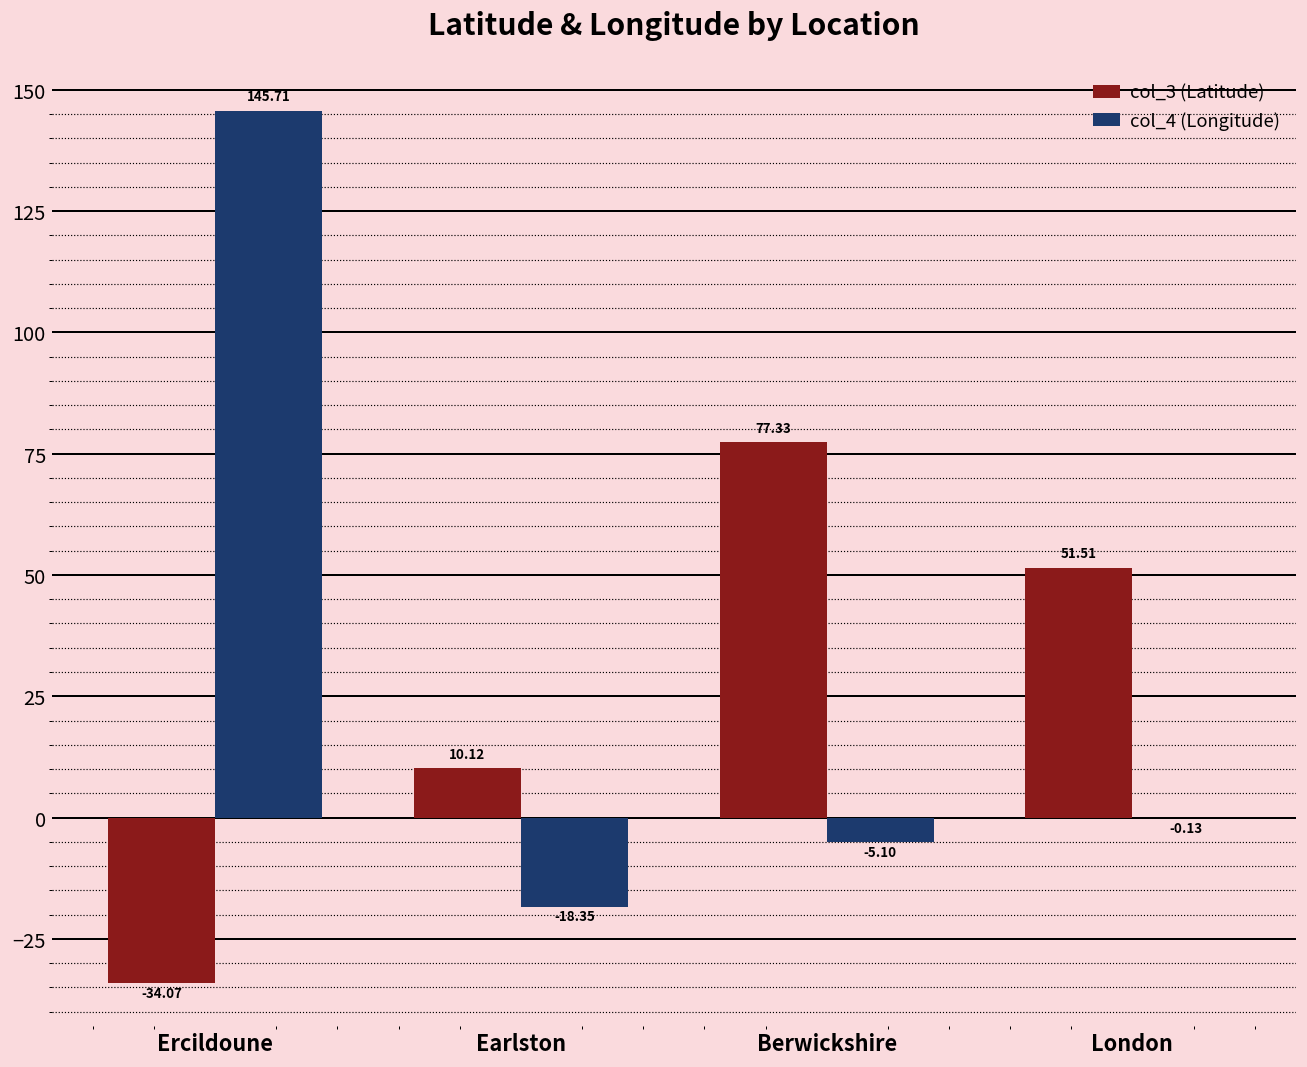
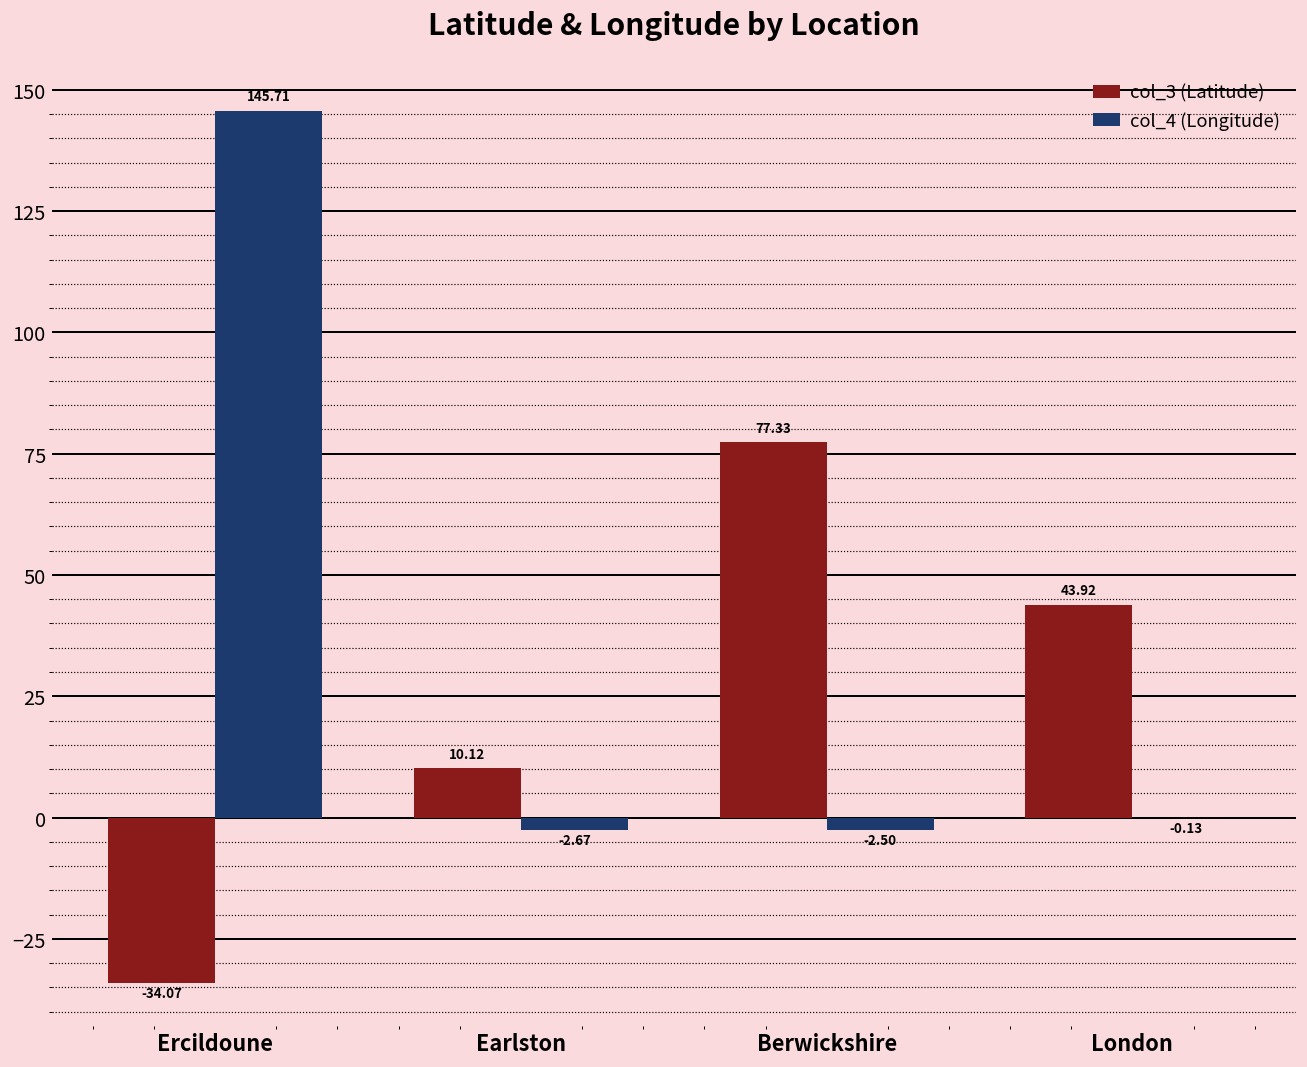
col_4 (Longitude), Earlston: -18.35 -> -2.67
col_4 (Longitude), Berwickshire: -5.10 -> -2.50
col_3 (Latitude), London: 51.51 -> 43.92
